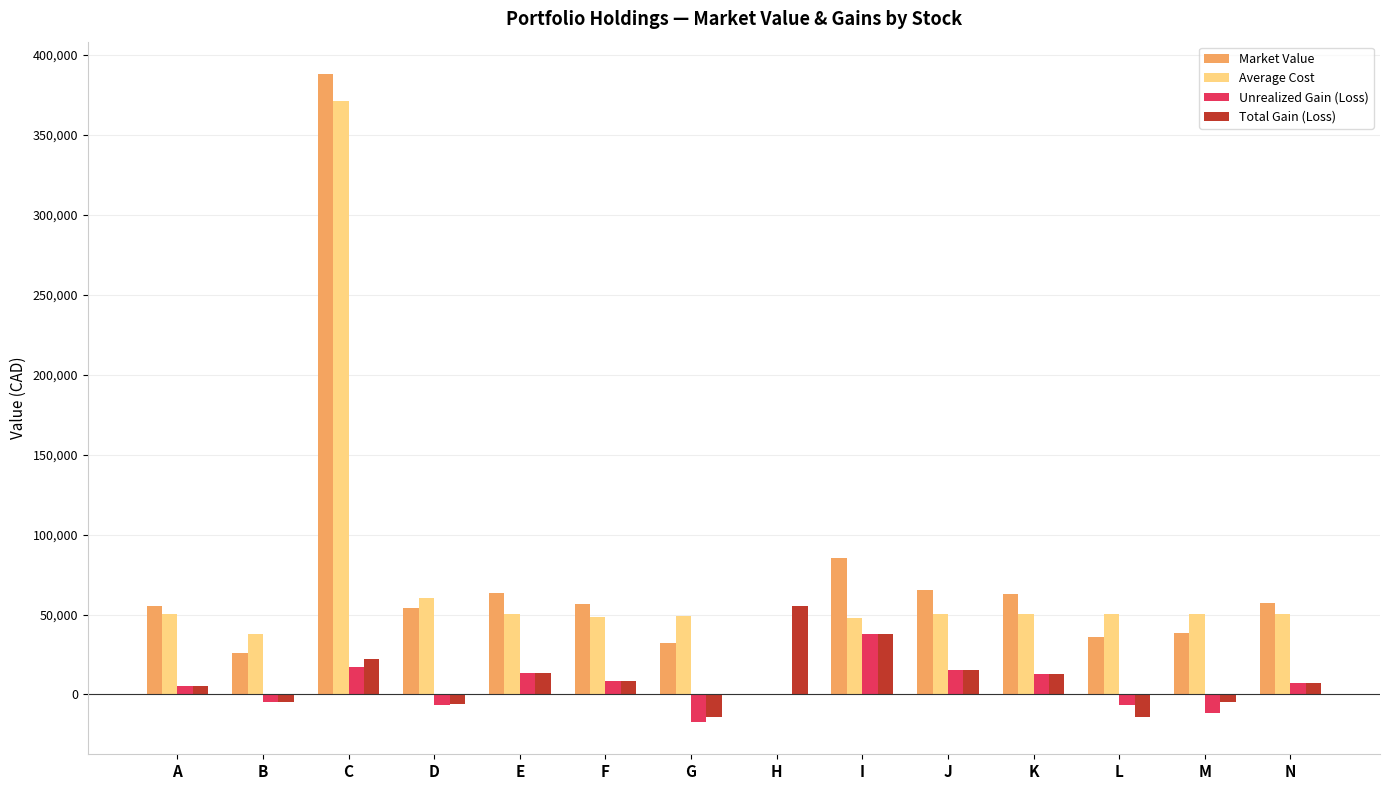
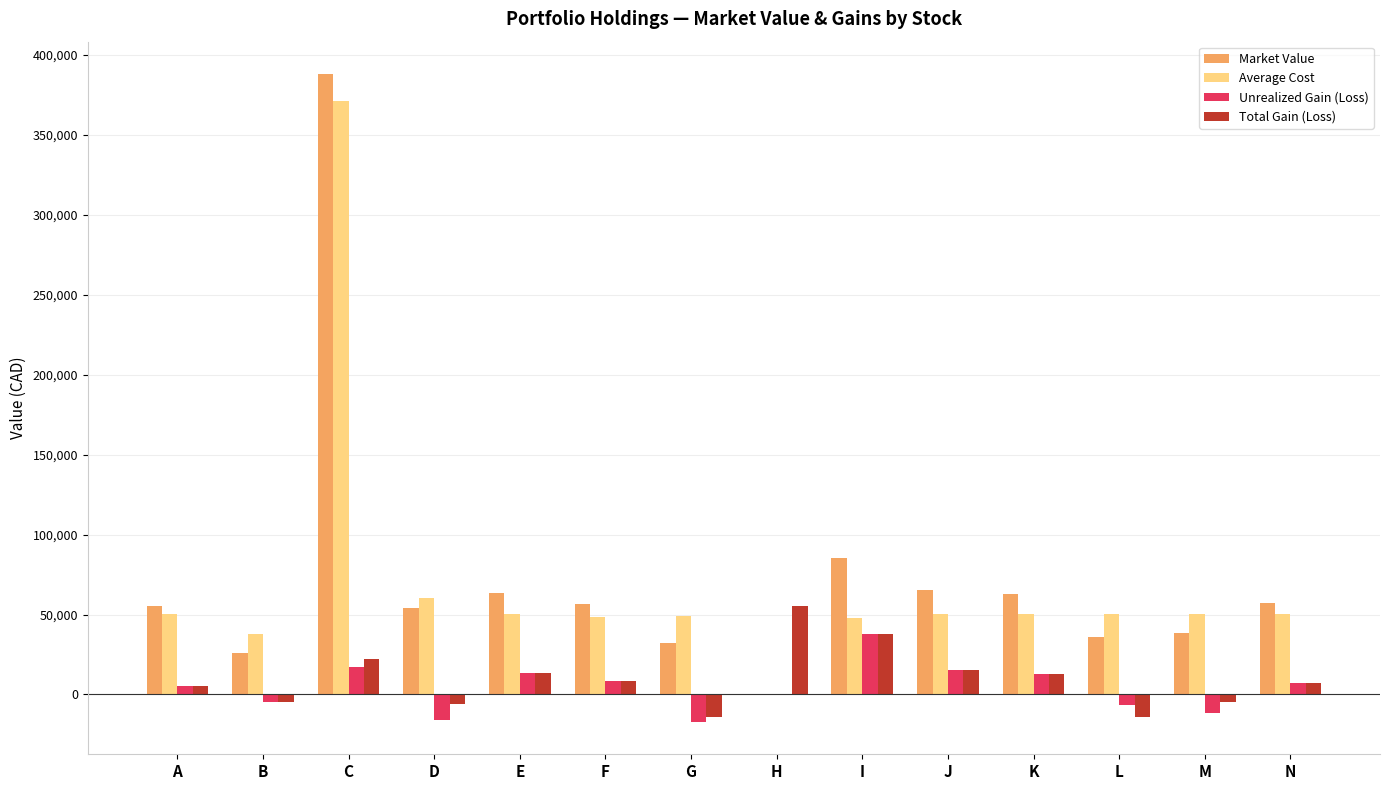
Unrealized Gain (Loss), D: -6,000 -> -16,000
